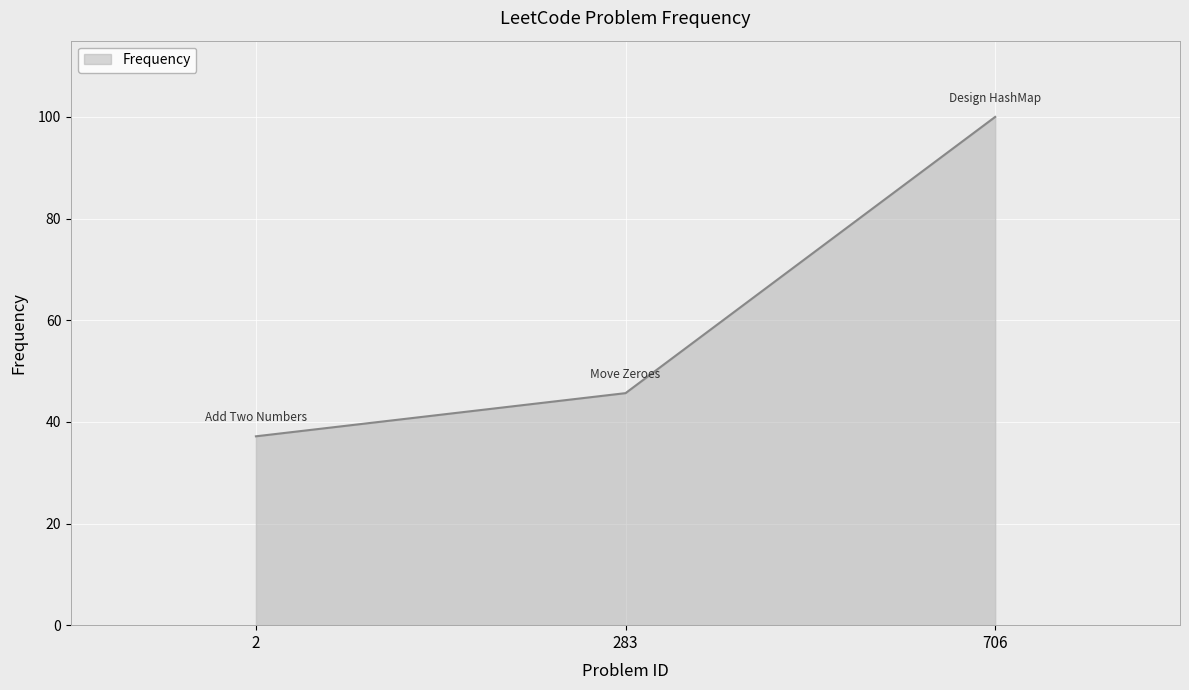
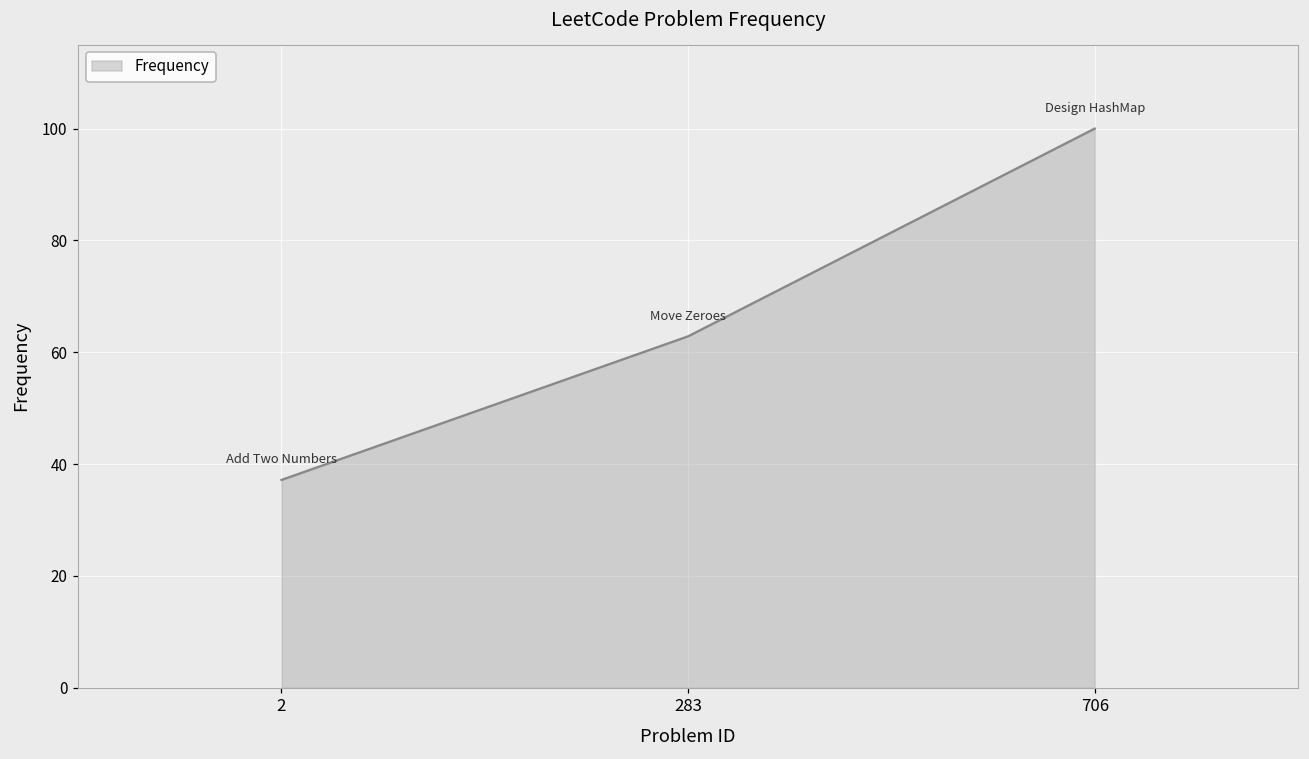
283: 46 -> 63
